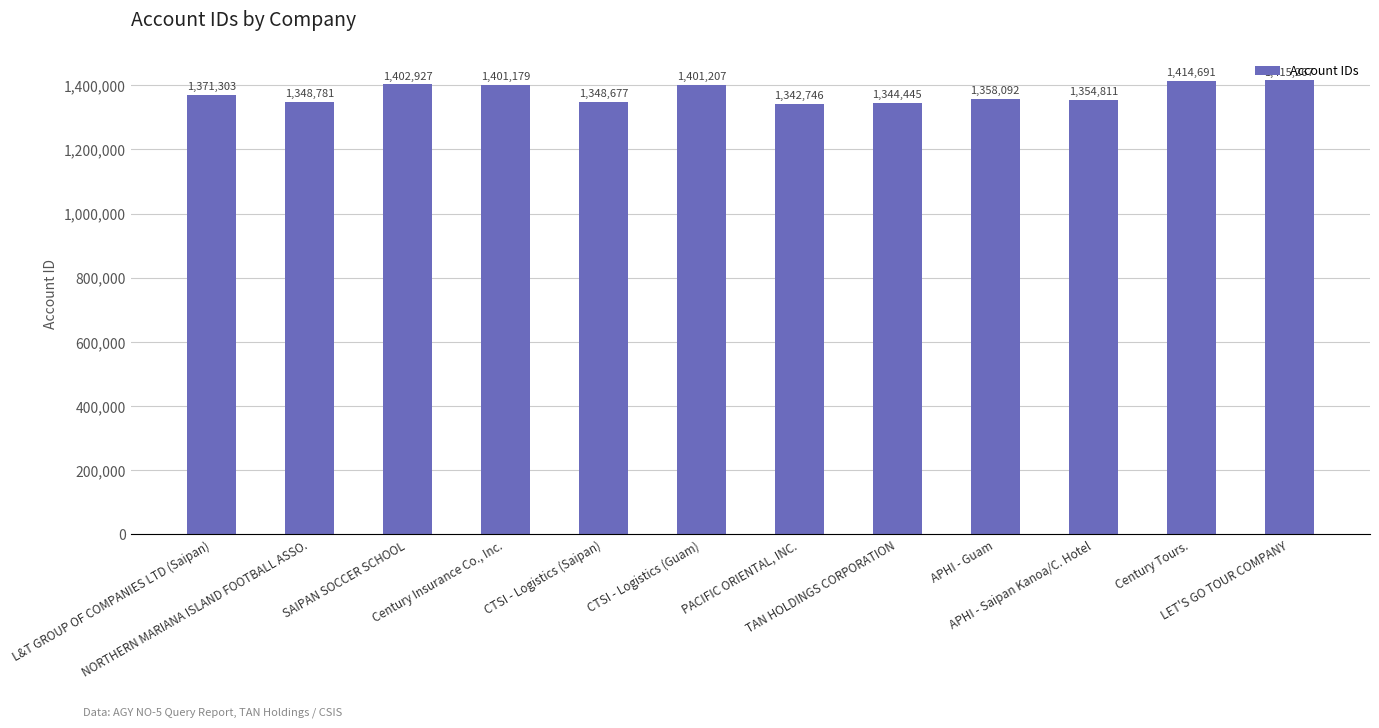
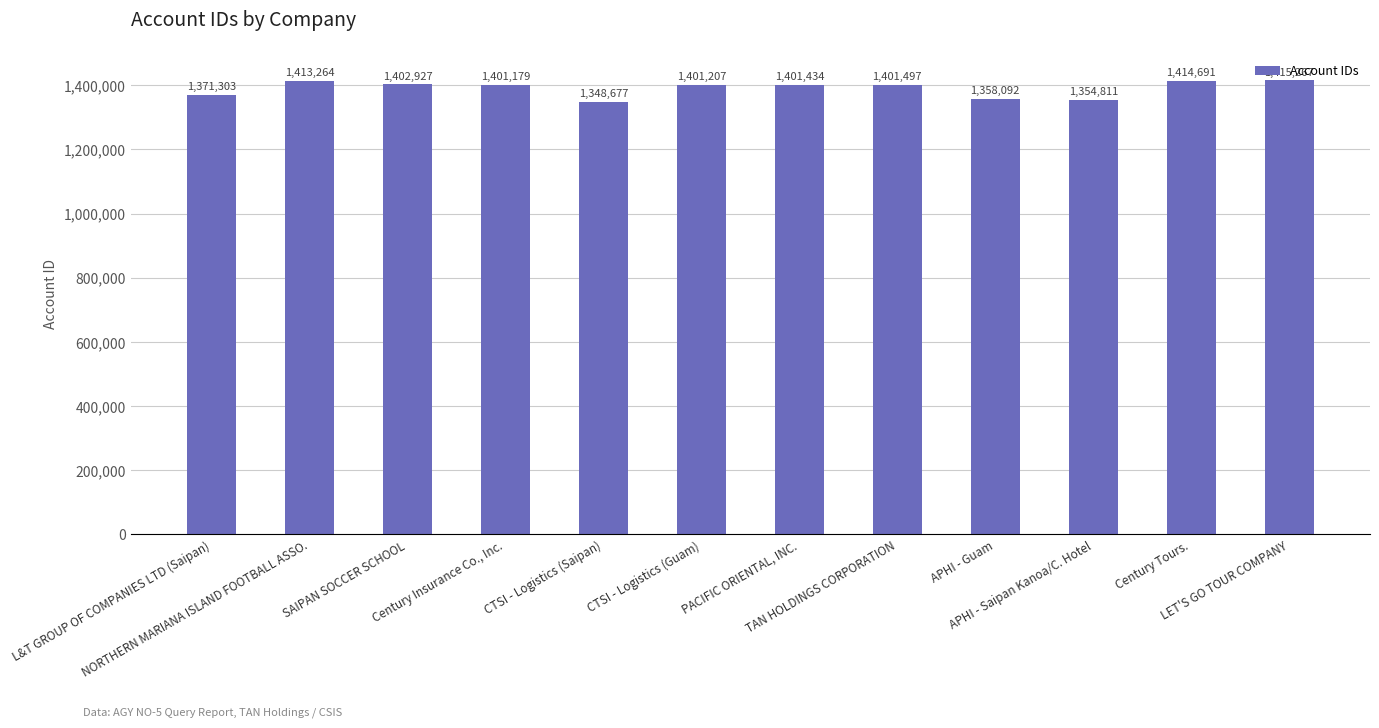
NORTHERN MARIANA ISLAND FOOTBALL ASSO.: 1,348,781 -> 1,413,264
PACIFIC ORIENTAL, INC.: 1,342,746 -> 1,401,434
TAN HOLDINGS CORPORATION: 1,344,445 -> 1,401,497
